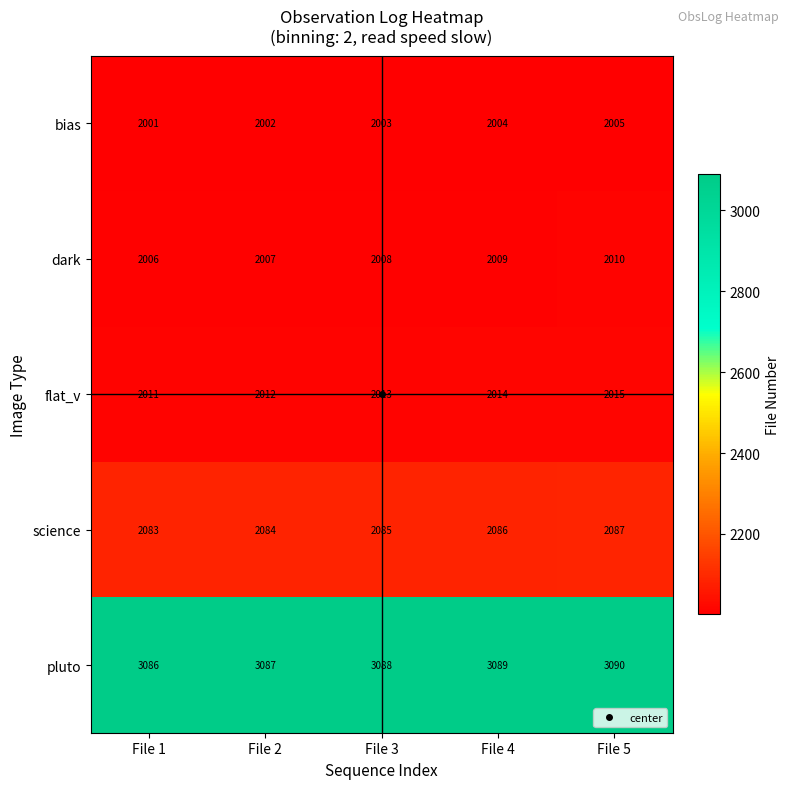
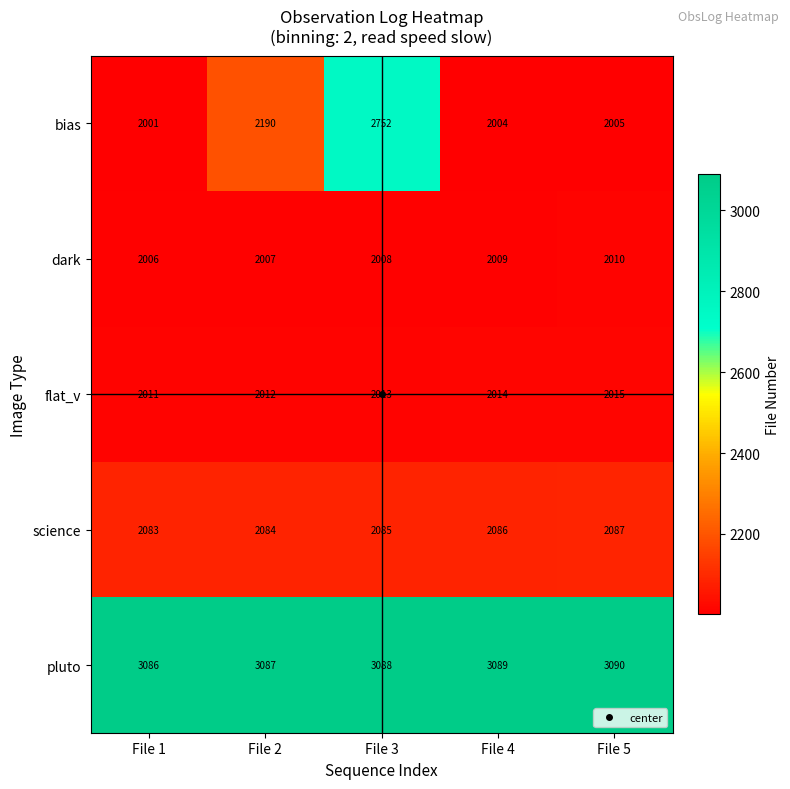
bias, File 2: 2002 -> 2190
bias, File 3: 2003 -> 2752
